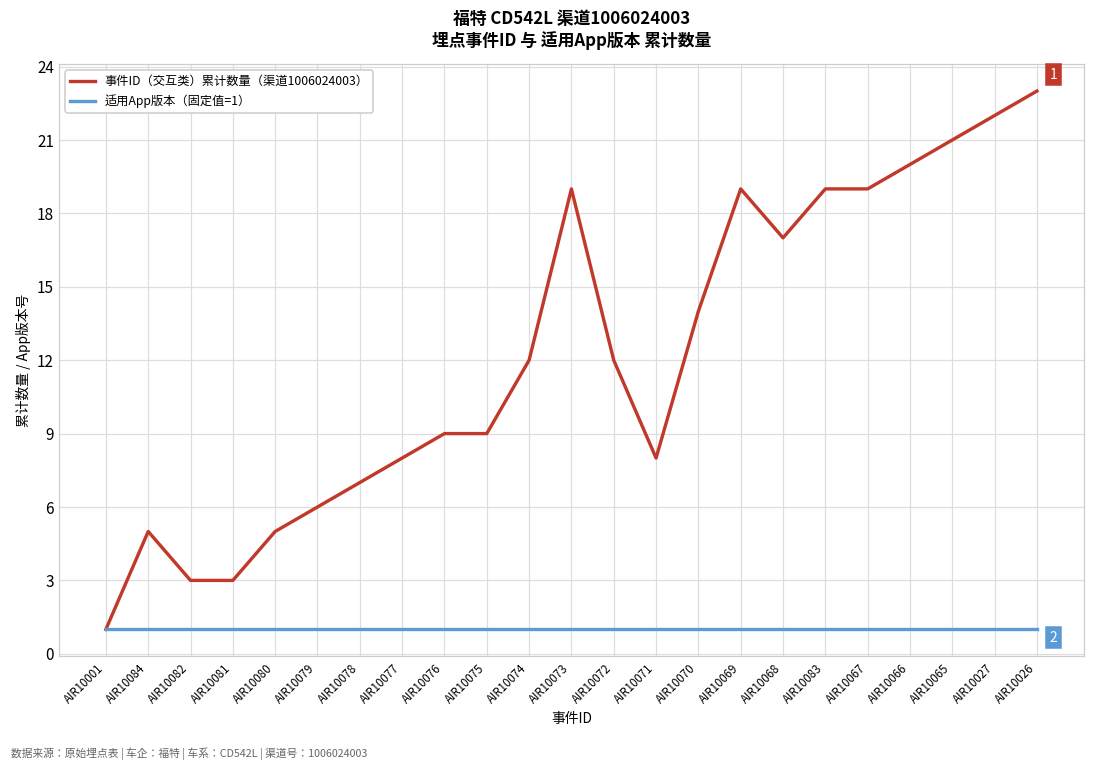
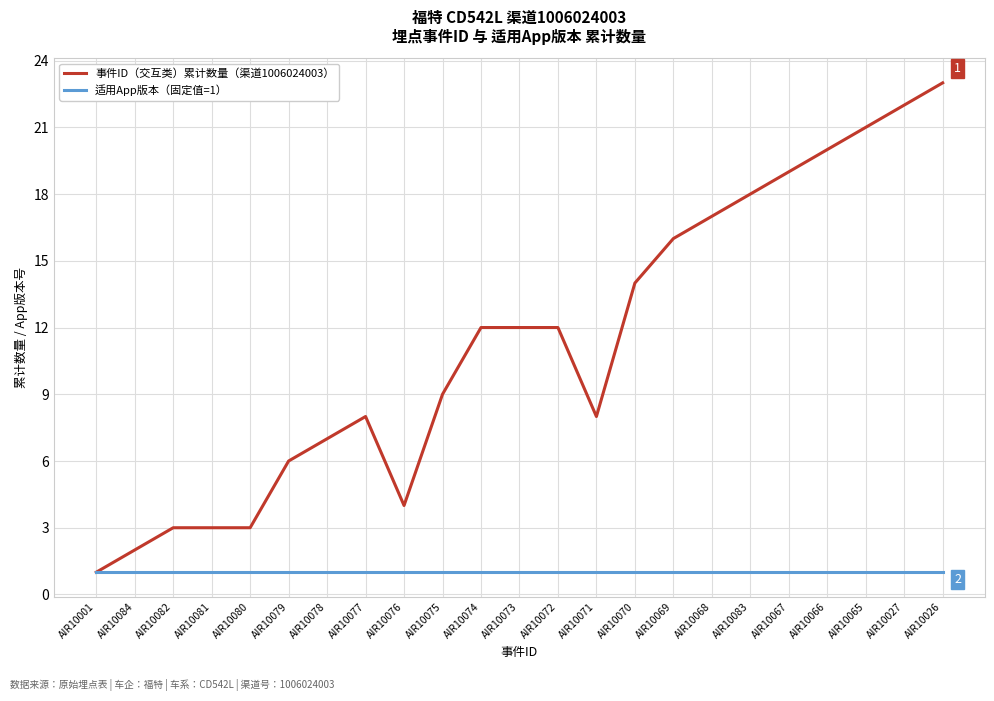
事件ID（交互类）累计数量（渠道1006024003）, AIR10084: 5 -> 2
事件ID（交互类）累计数量（渠道1006024003）, AIR10080: 5 -> 3
事件ID（交互类）累计数量（渠道1006024003）, AIR10076: 9 -> 4
事件ID（交互类）累计数量（渠道1006024003）, AIR10073: 19 -> 12
事件ID（交互类）累计数量（渠道1006024003）, AIR10069: 19 -> 16
事件ID（交互类）累计数量（渠道1006024003）, AIR10083: 19 -> 18
